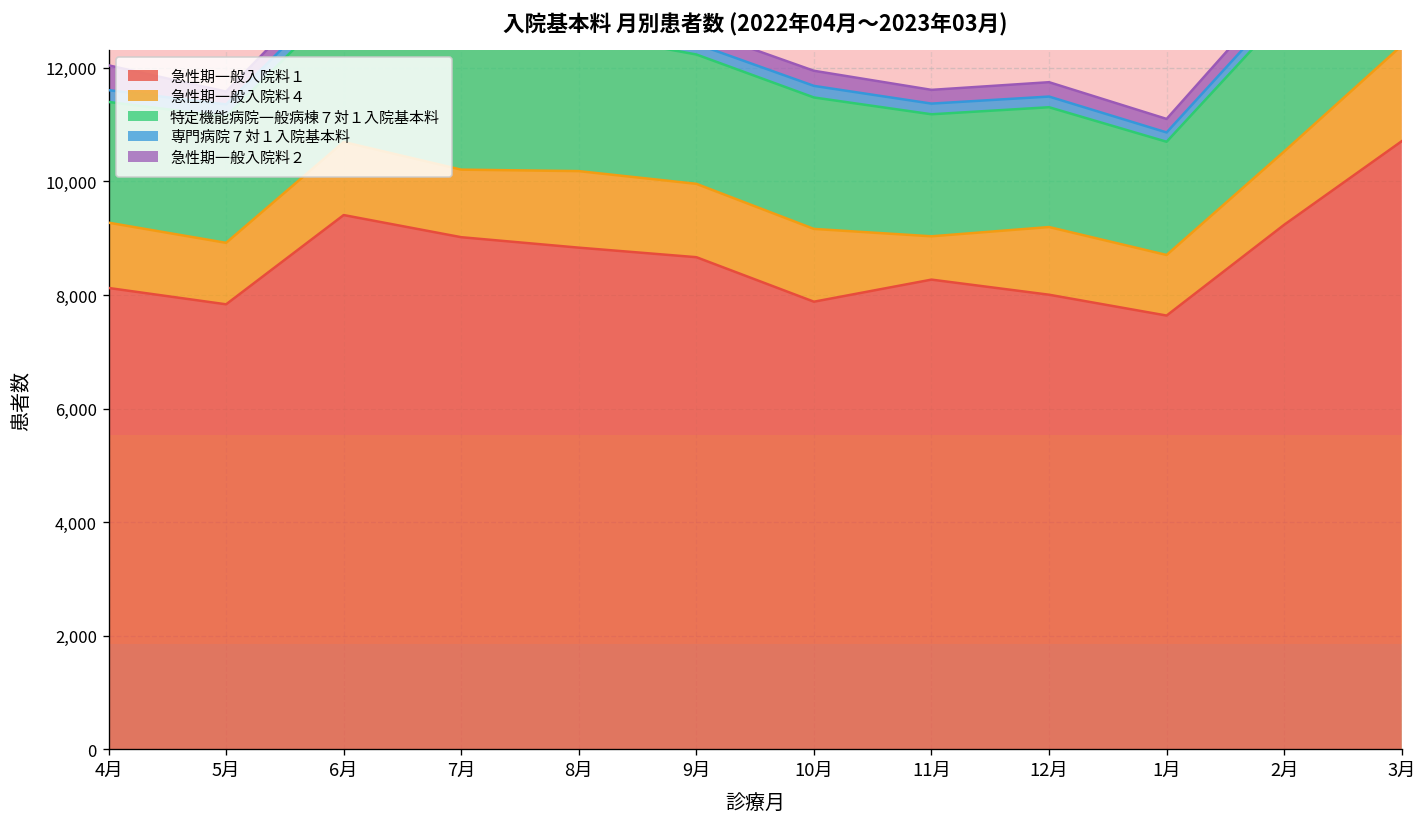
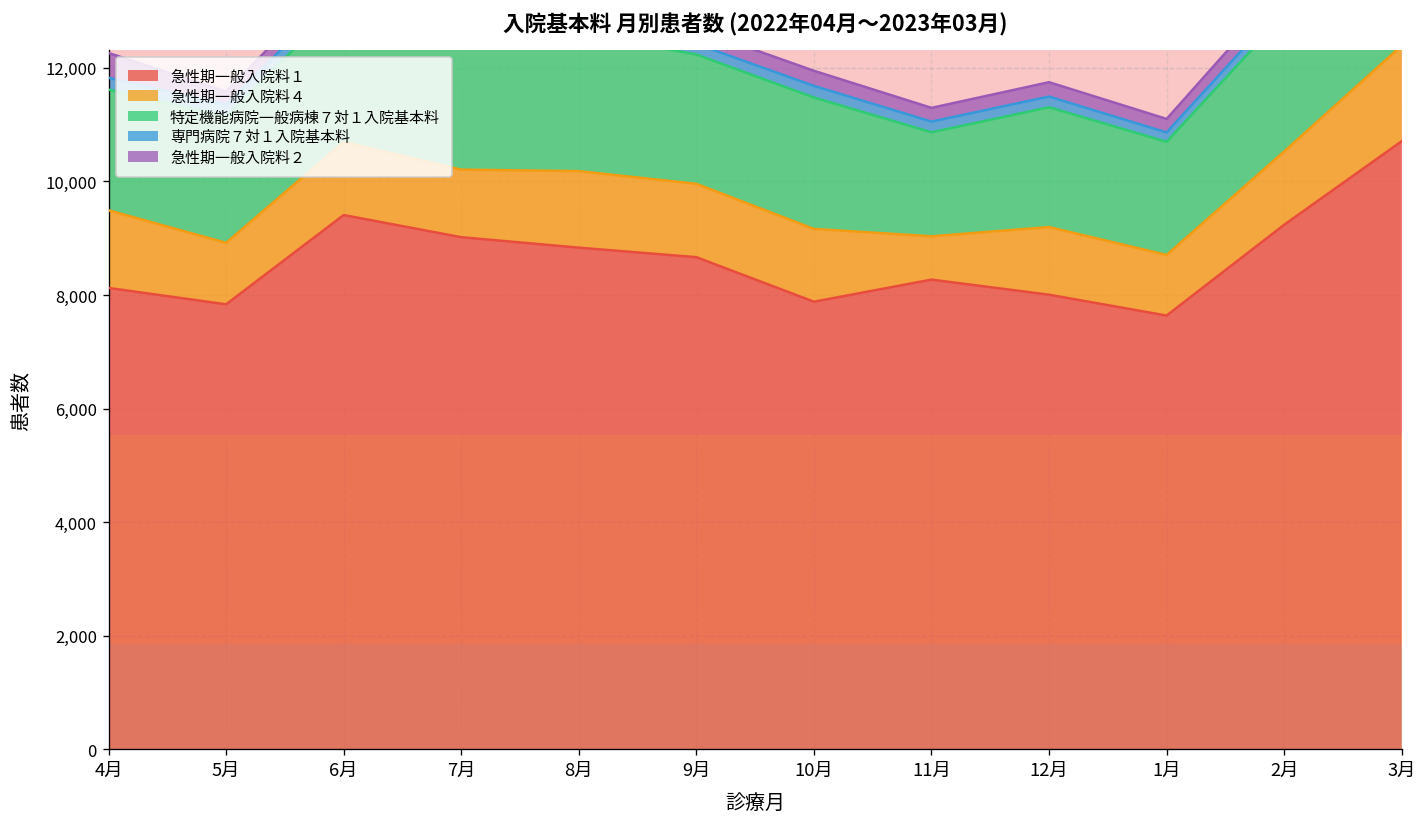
急性期一般入院料４, 4月: 1,200 -> 1,400
特定機能病院一般病棟７対１入院基本料, 11月: 2,100 -> 1,800
